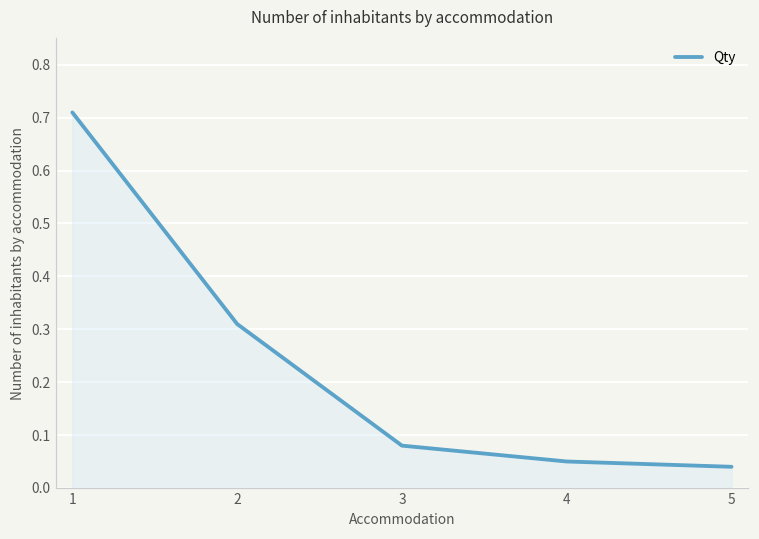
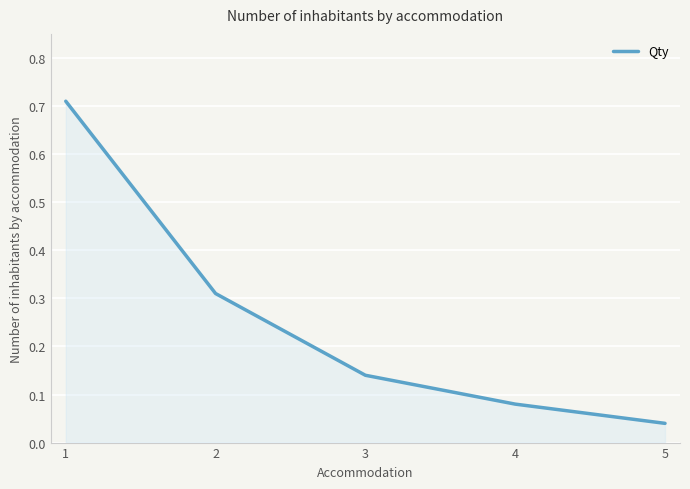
3: 0.08 -> 0.14
4: 0.05 -> 0.08
